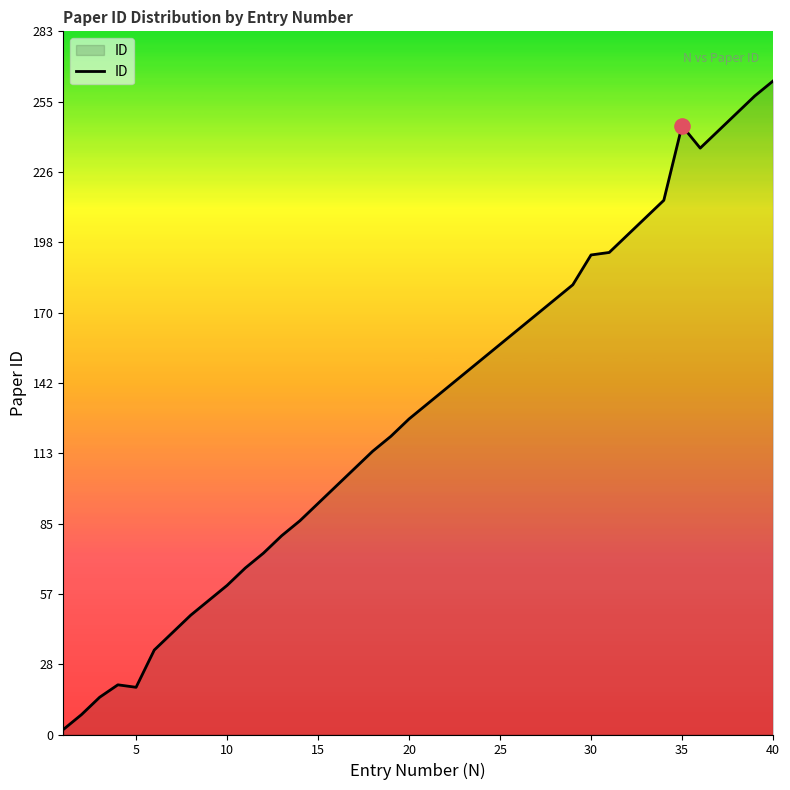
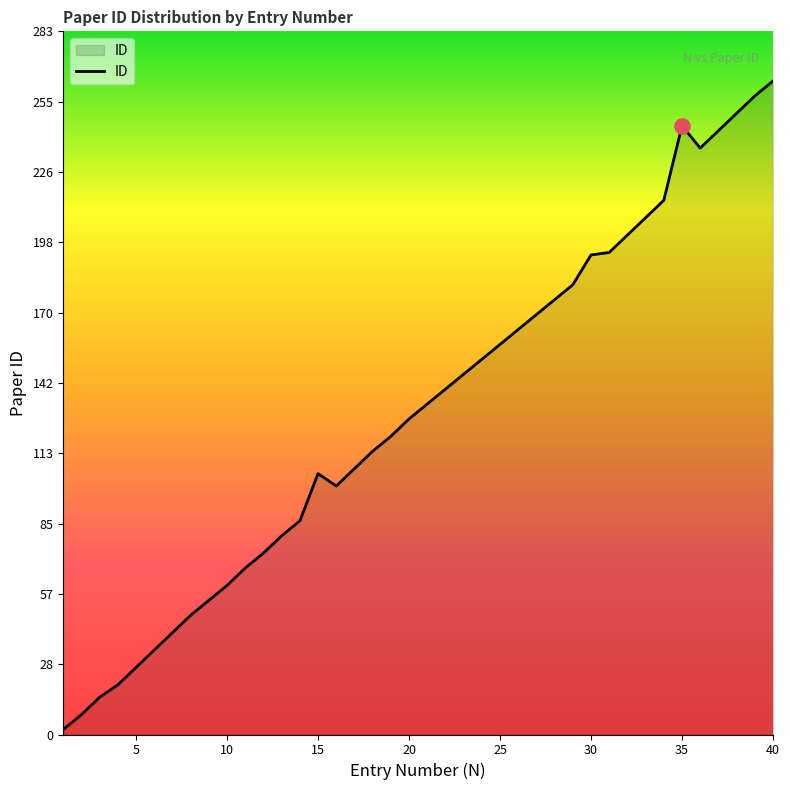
ID, 5: 19 -> 27
ID, 15: 93 -> 105
